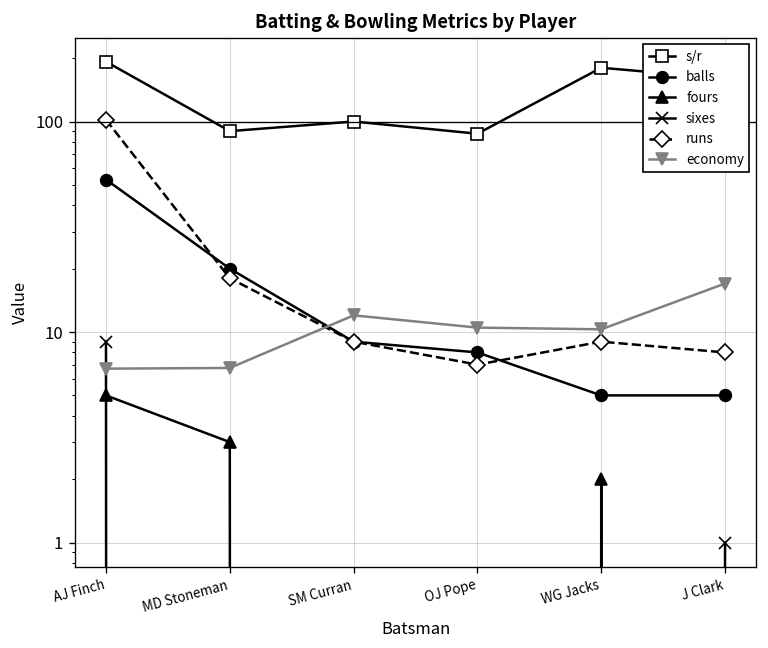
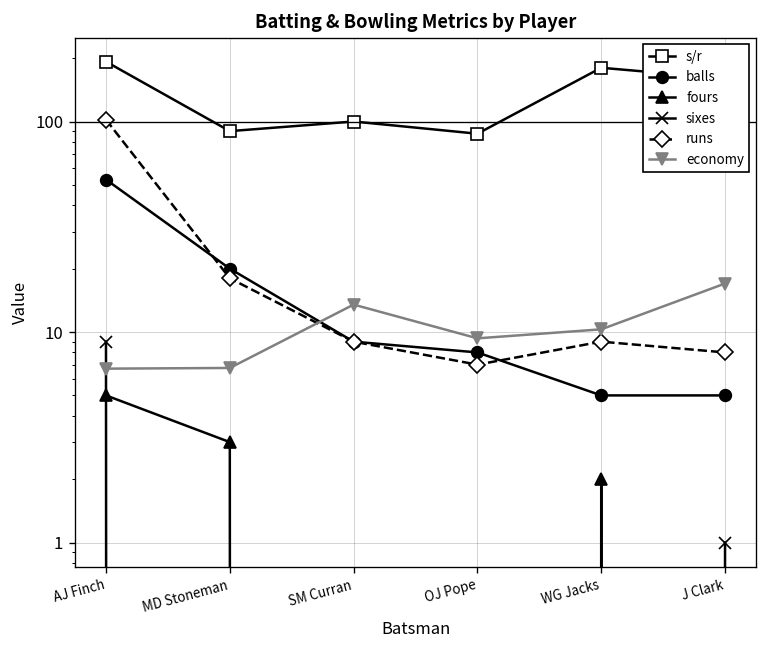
economy, SM Curran: 12 -> 14
economy, OJ Pope: 10 -> 9
